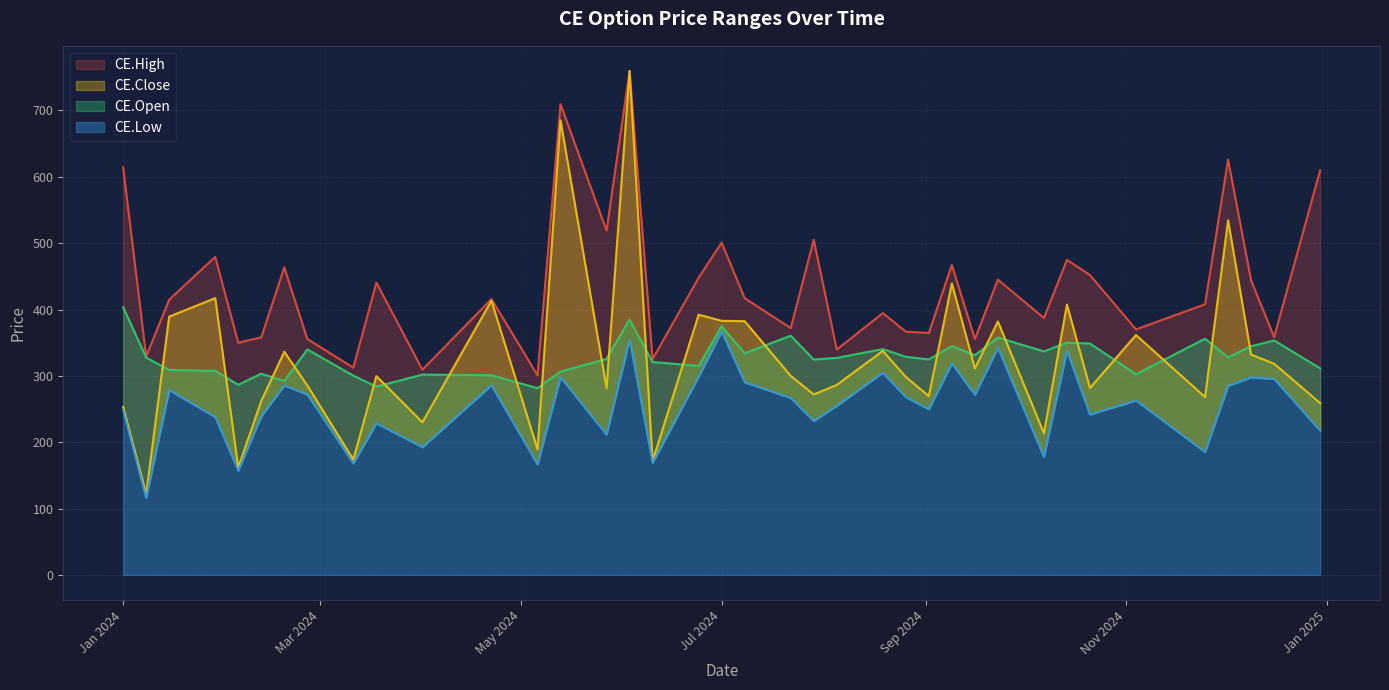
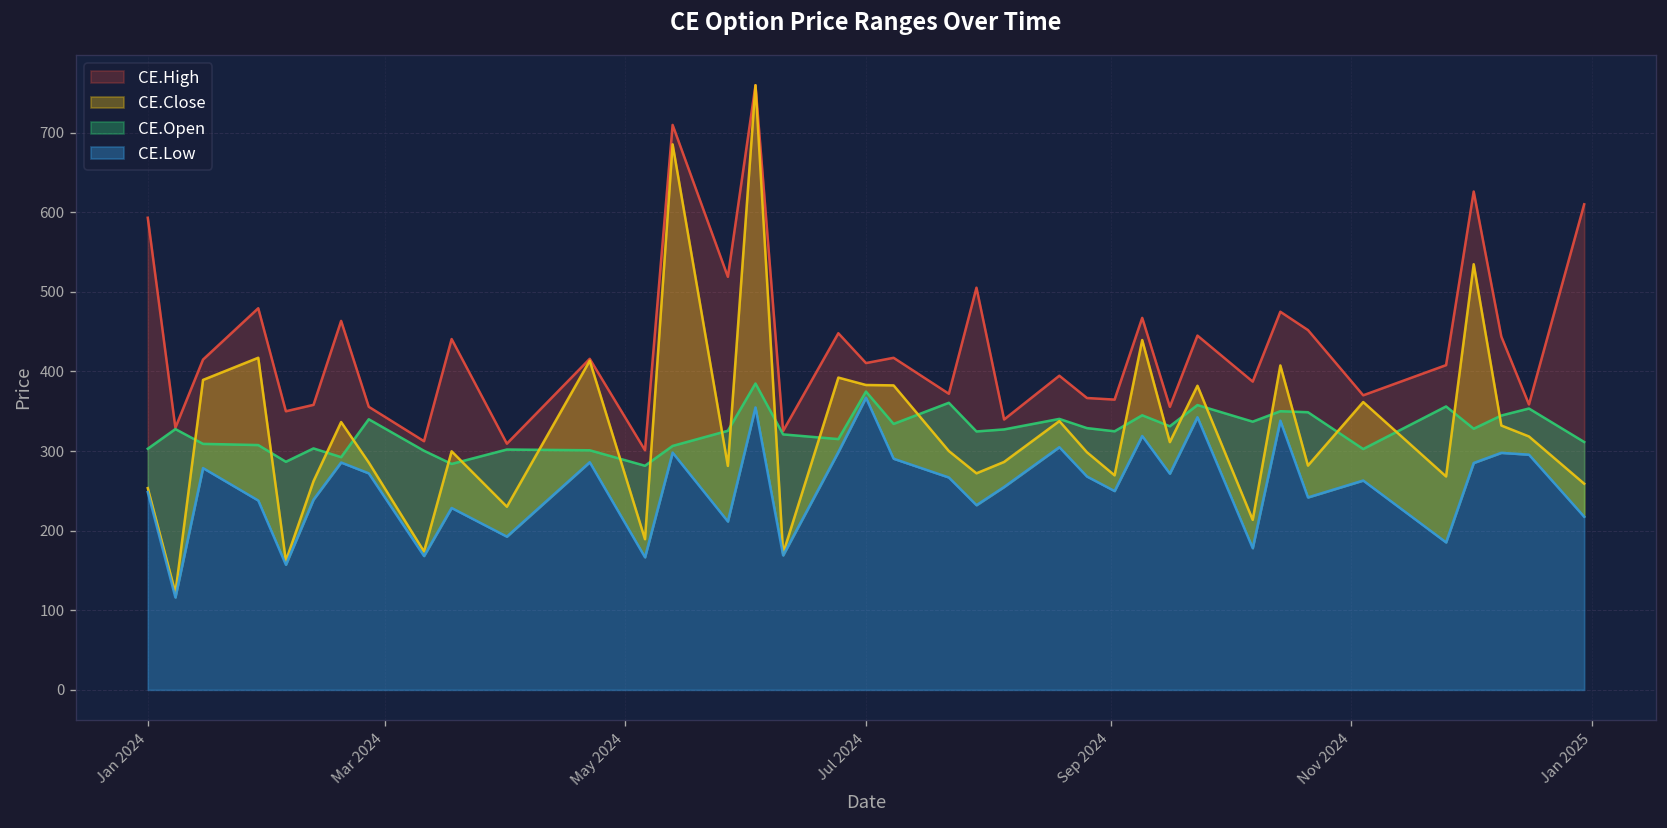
CE.High, Jan 2024: 610 -> 590
CE.Open, Jan 2024: 400 -> 300
CE.High, Jul 2024: 500 -> 410
